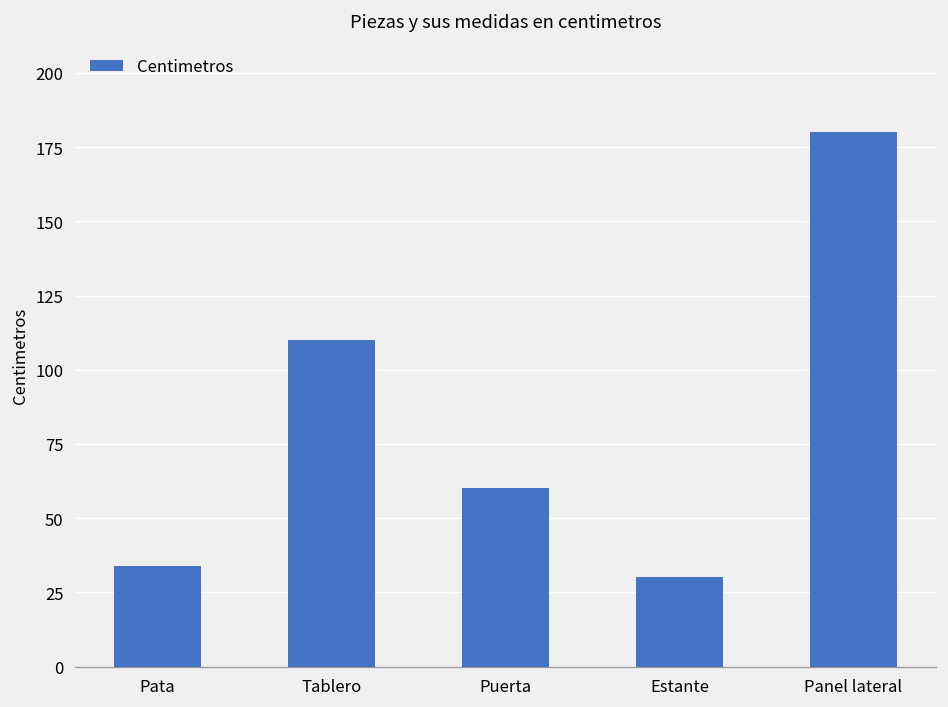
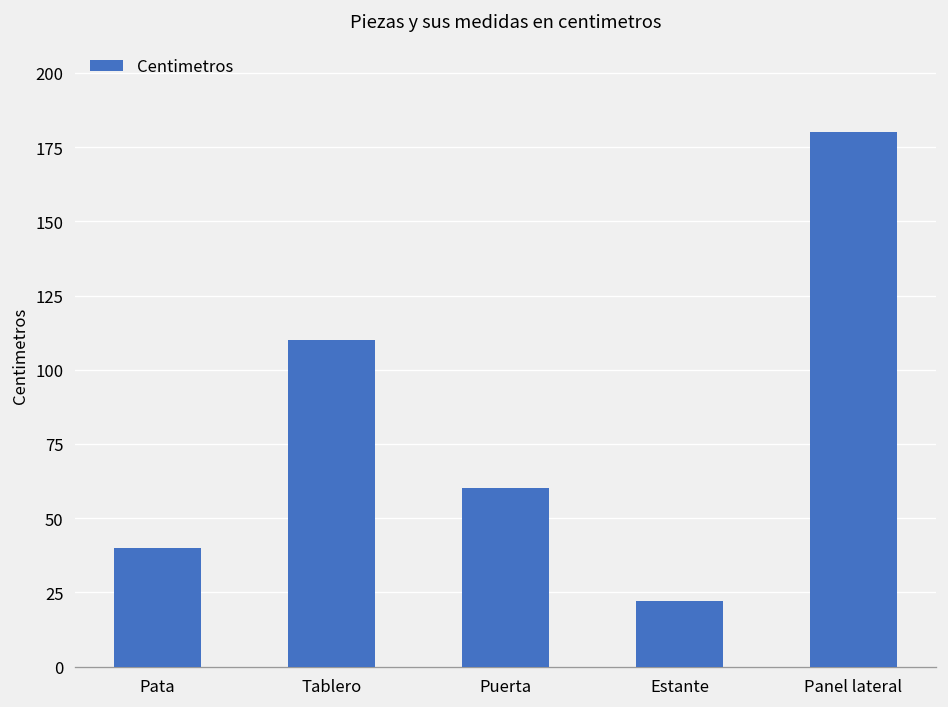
Pata: 34 -> 40
Estante: 30 -> 22
